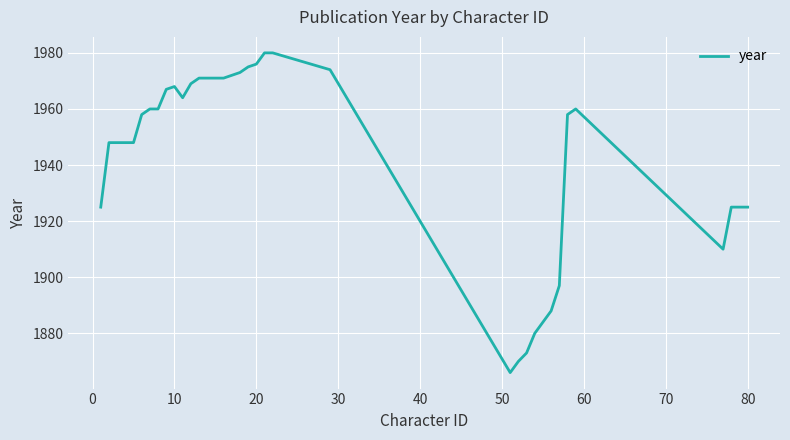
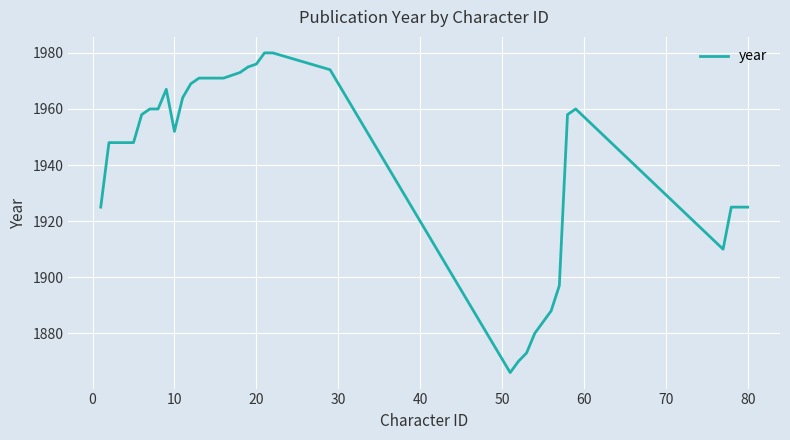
10: 1968 -> 1952
